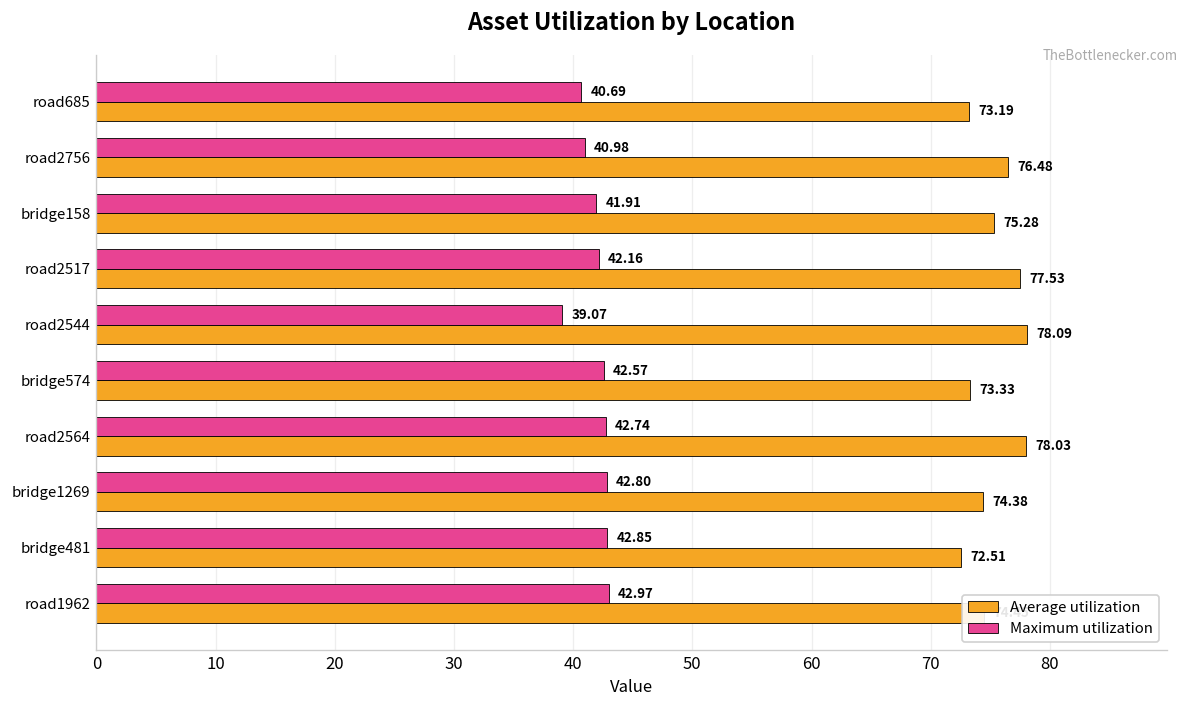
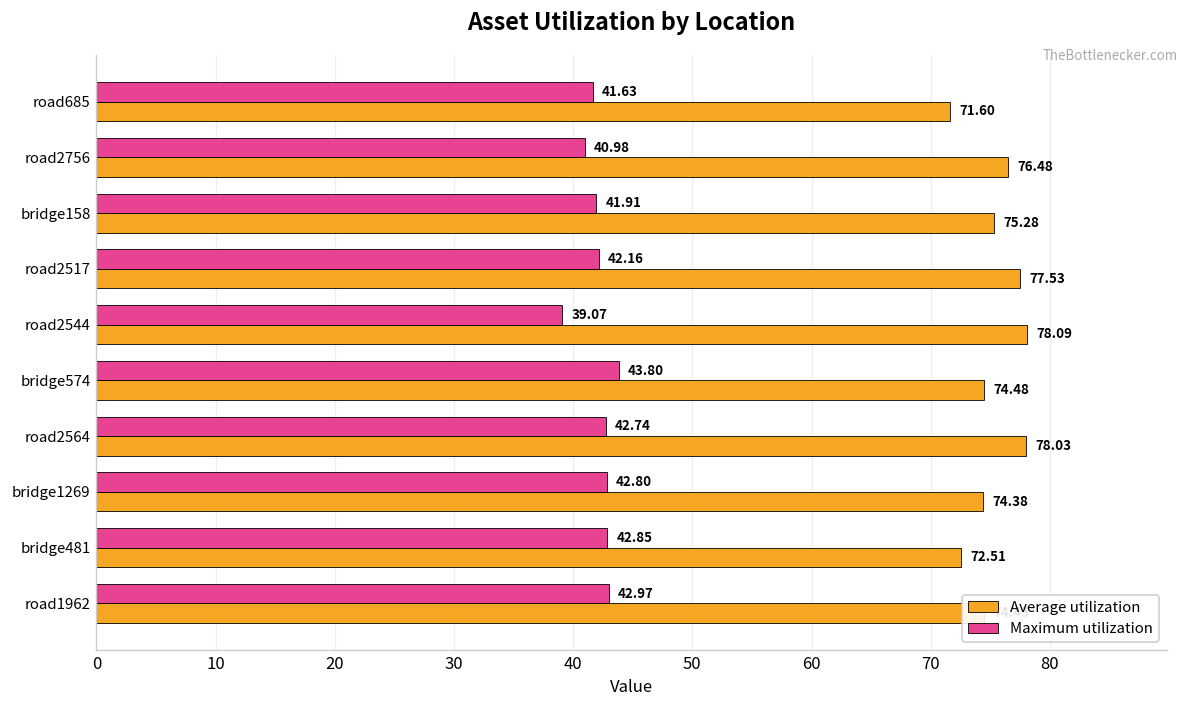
Maximum utilization, road685: 40.69 -> 41.63
Average utilization, road685: 73.19 -> 71.60
Maximum utilization, bridge574: 42.57 -> 43.80
Average utilization, bridge574: 73.33 -> 74.48
